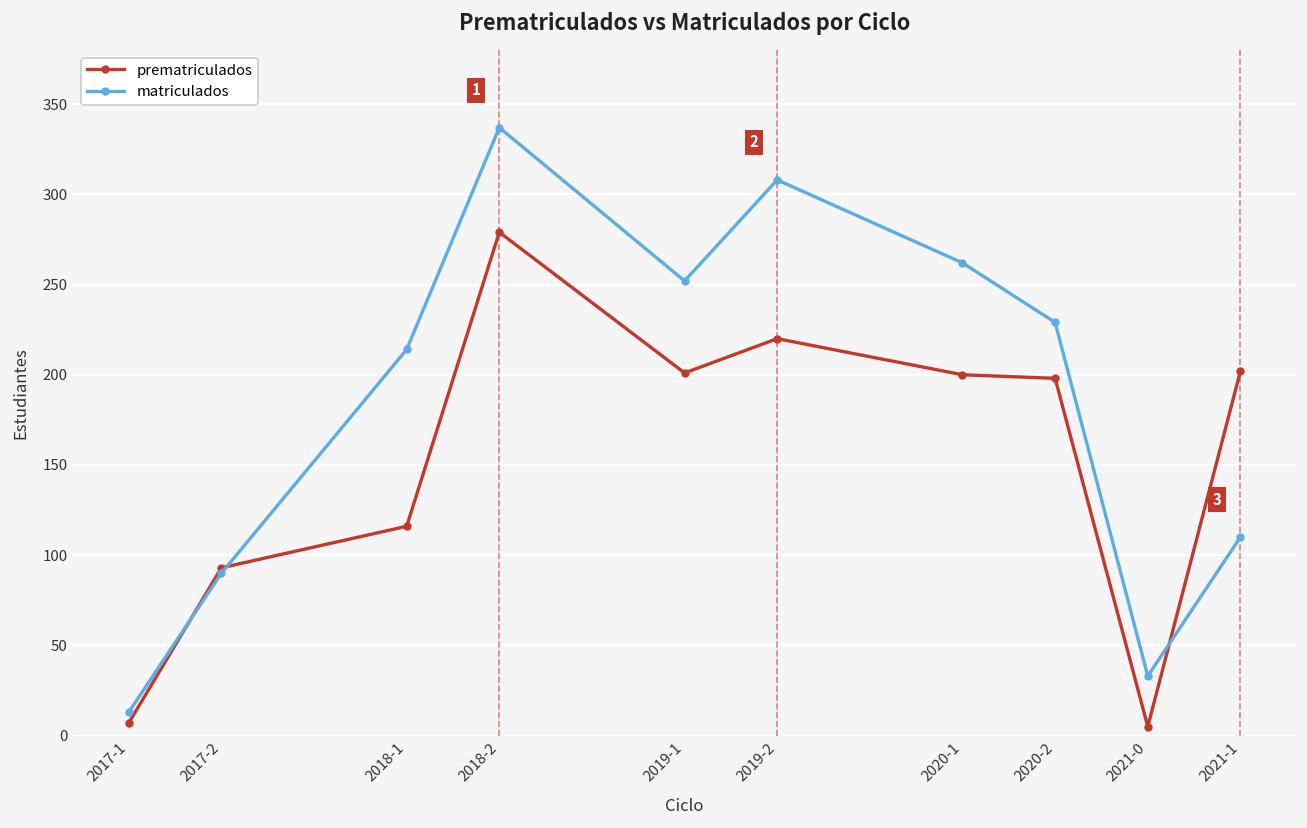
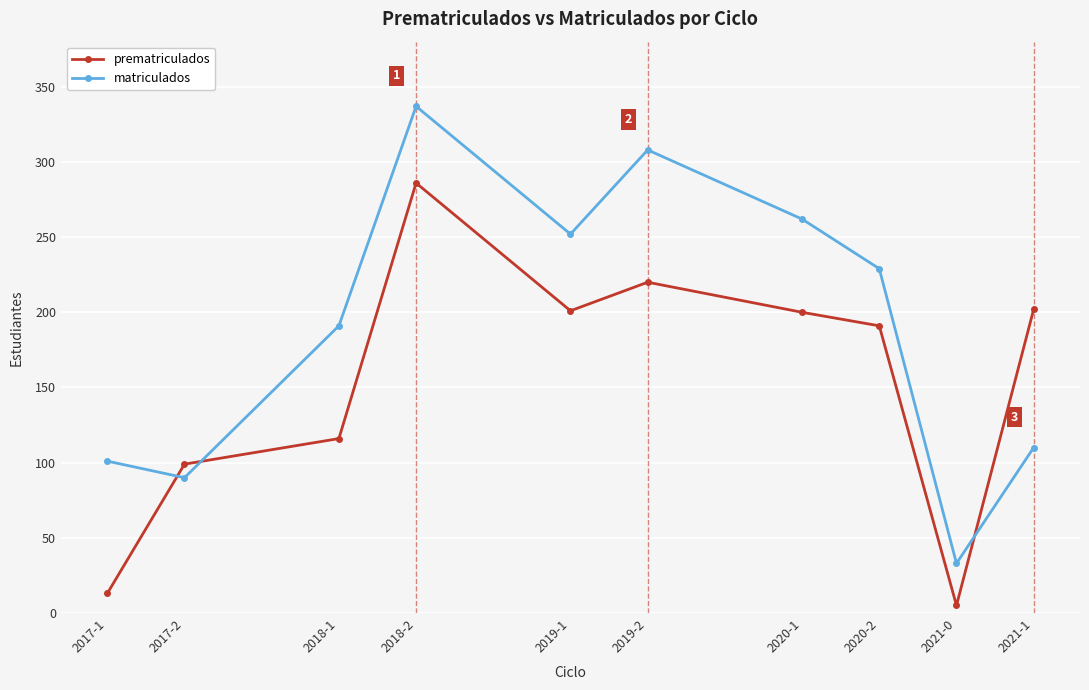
prematriculados, 2017-1: 7 -> 13
matriculados, 2017-1: 13 -> 101
prematriculados, 2017-2: 93 -> 99
matriculados, 2018-1: 214 -> 191
prematriculados, 2018-2: 279 -> 286
prematriculados, 2020-2: 198 -> 191
